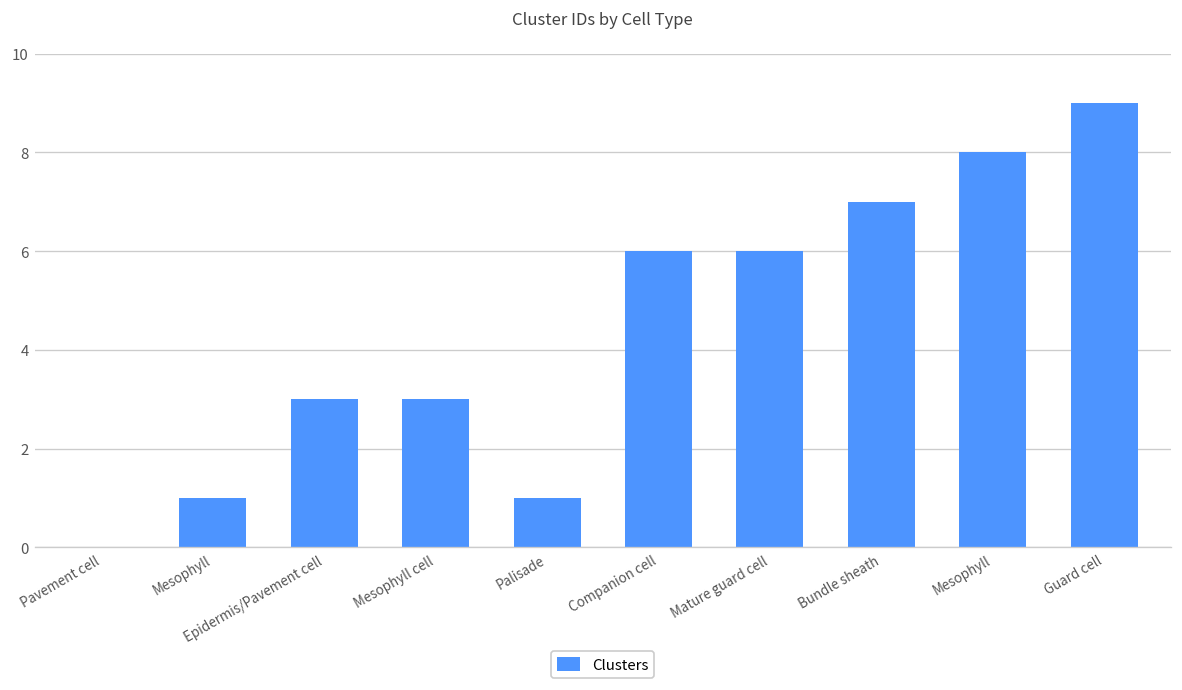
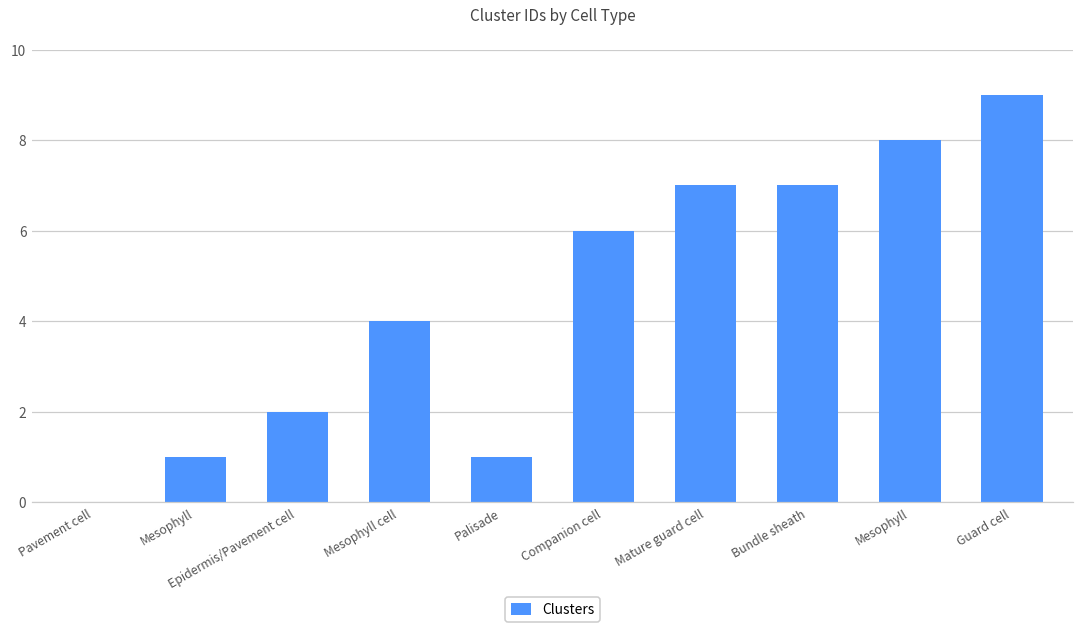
Epidermis/Pavement cell: 3 -> 2
Mesophyll cell: 3 -> 4
Mature guard cell: 6 -> 7
